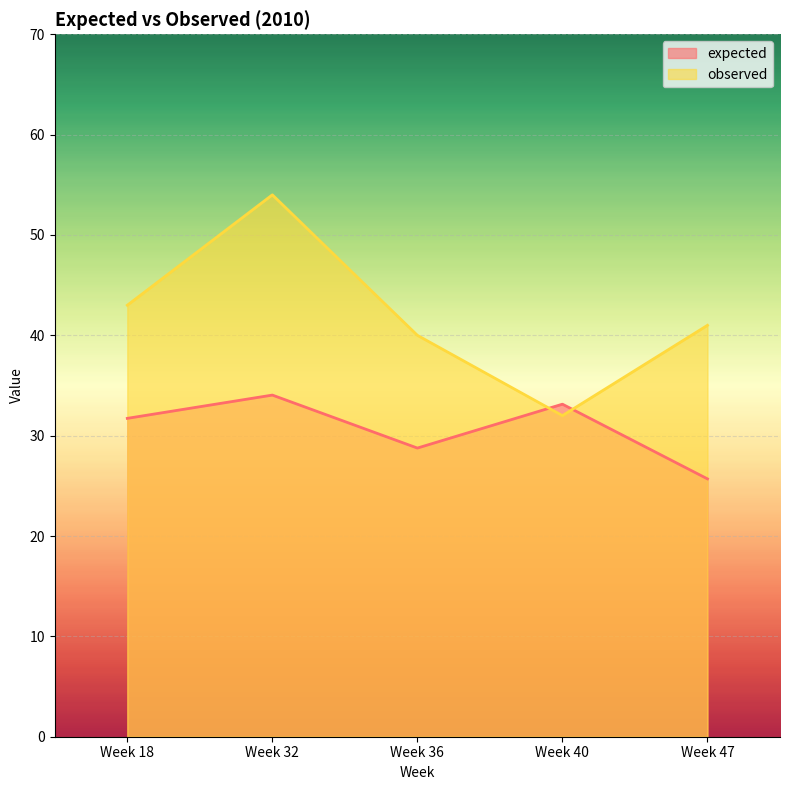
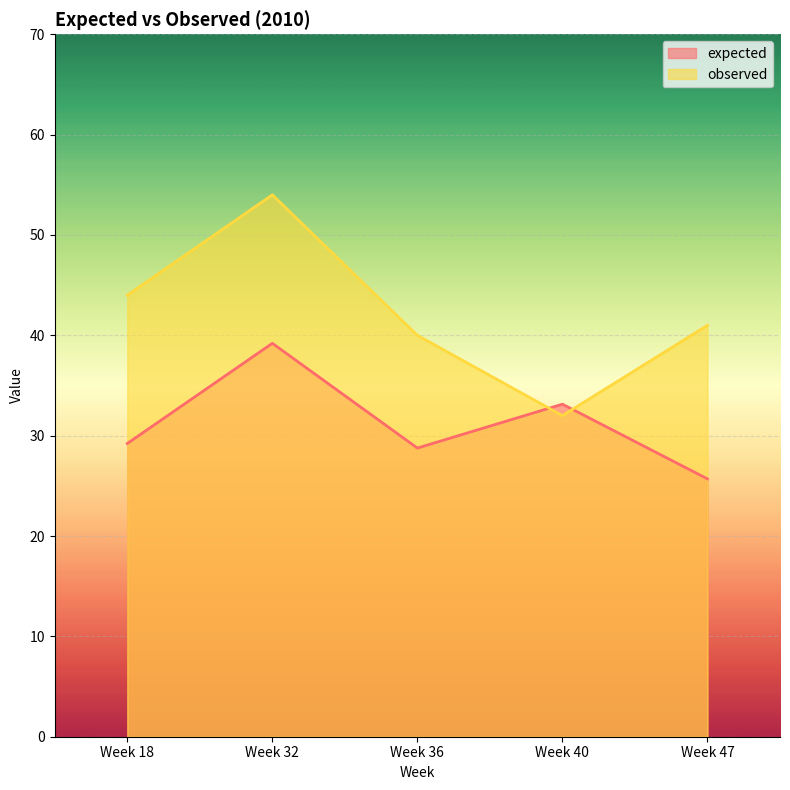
expected, Week 18: 31.7 -> 29.2
observed, Week 18: 43 -> 44
expected, Week 32: 34.0 -> 39.2
